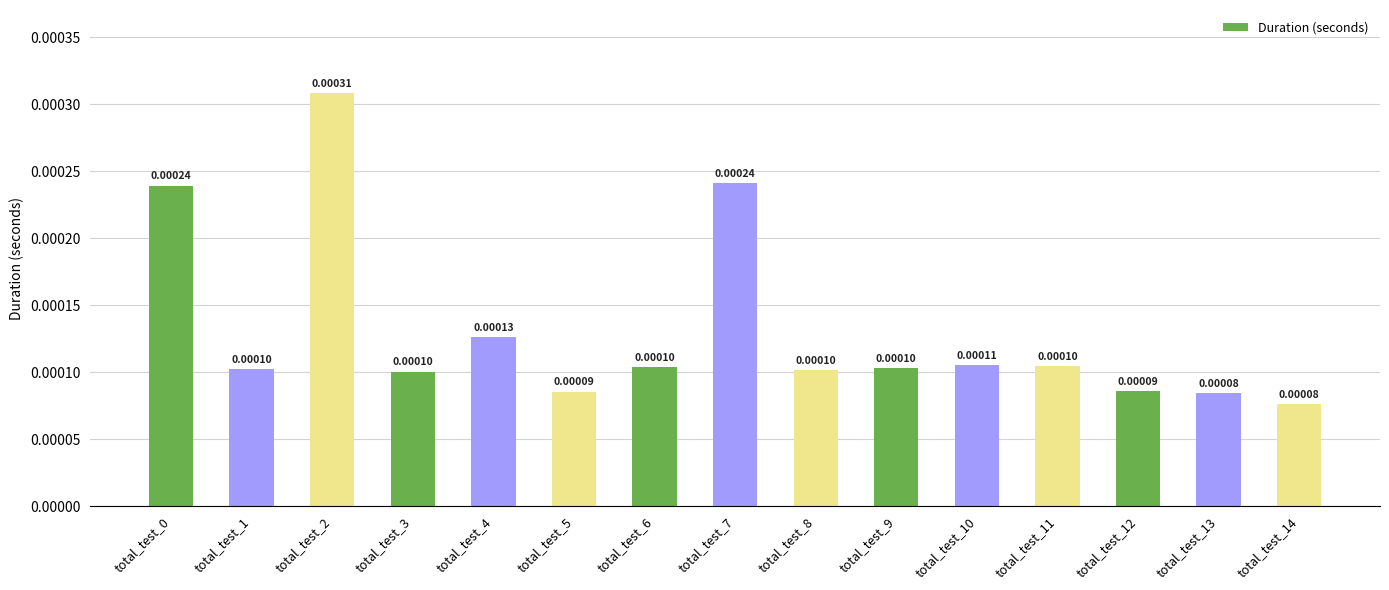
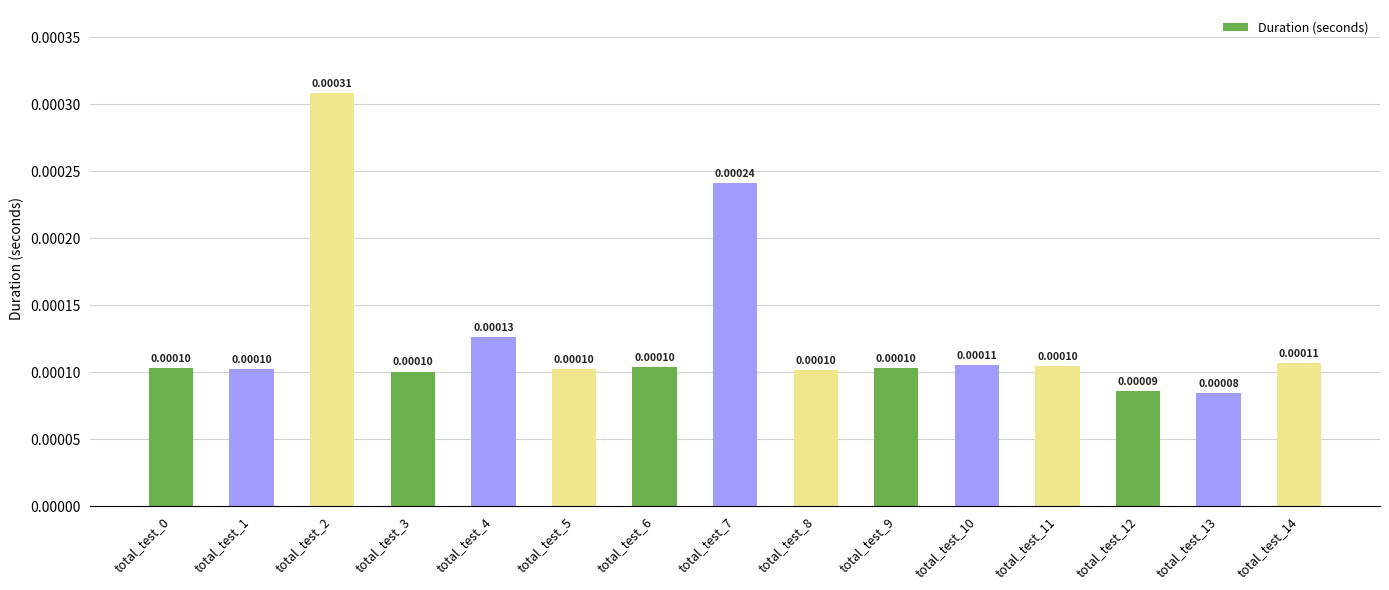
total_test_0: 0.00024 -> 0.00010
total_test_5: 0.00009 -> 0.00010
total_test_14: 0.00008 -> 0.00011
